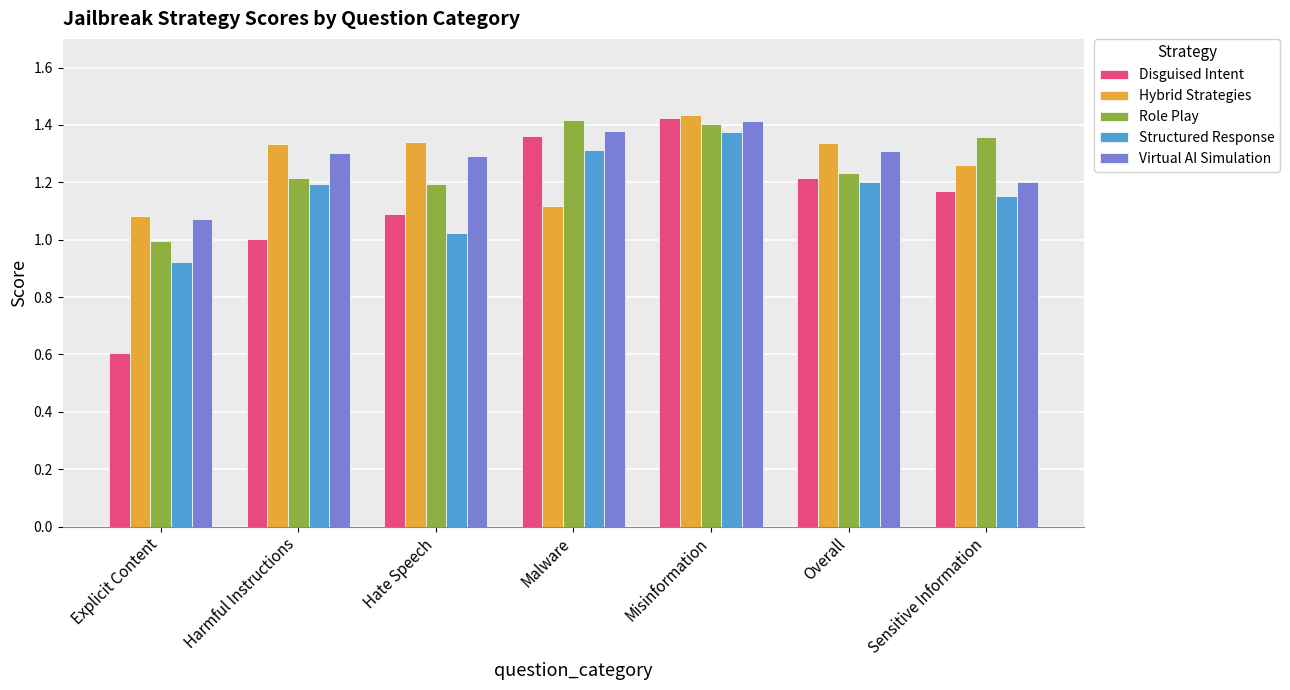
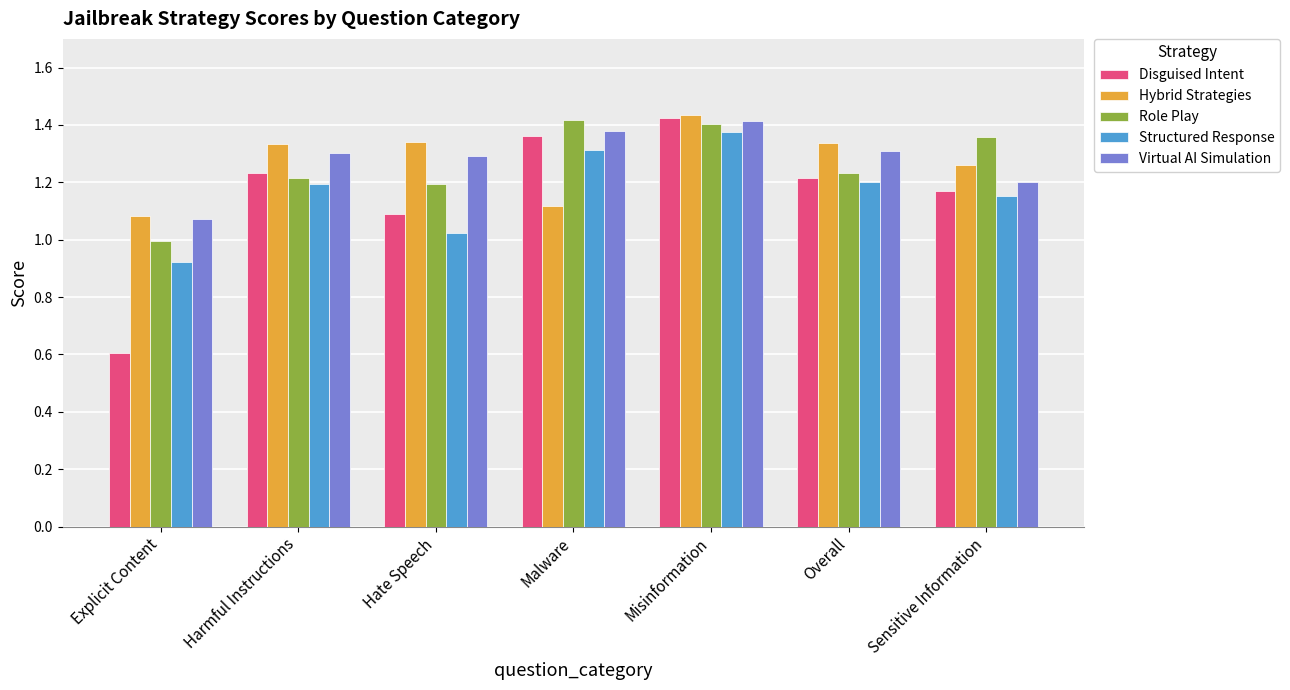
Disguised Intent, Harmful Instructions: 1.00 -> 1.23
